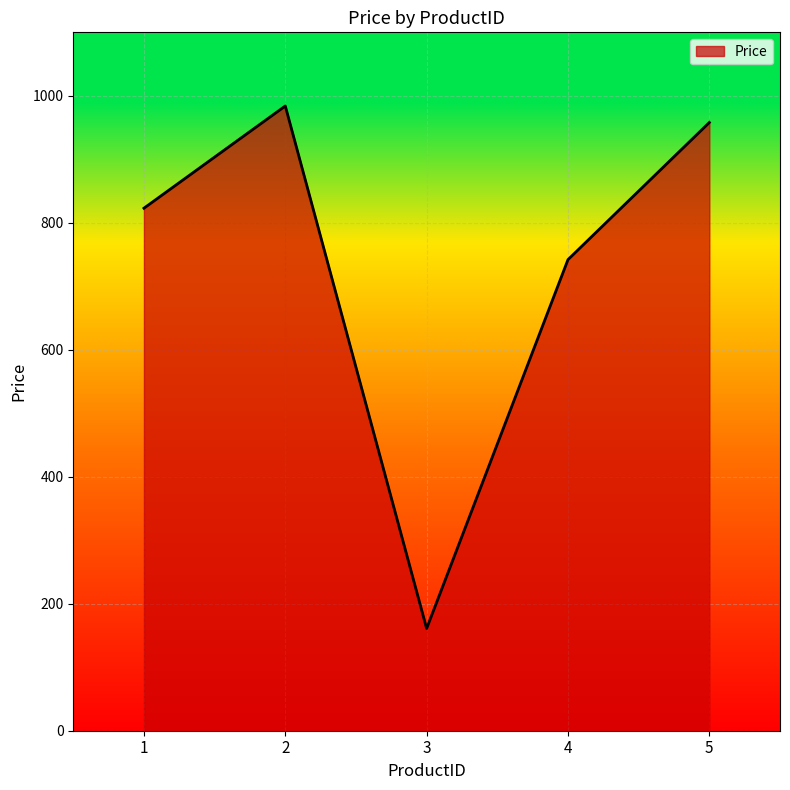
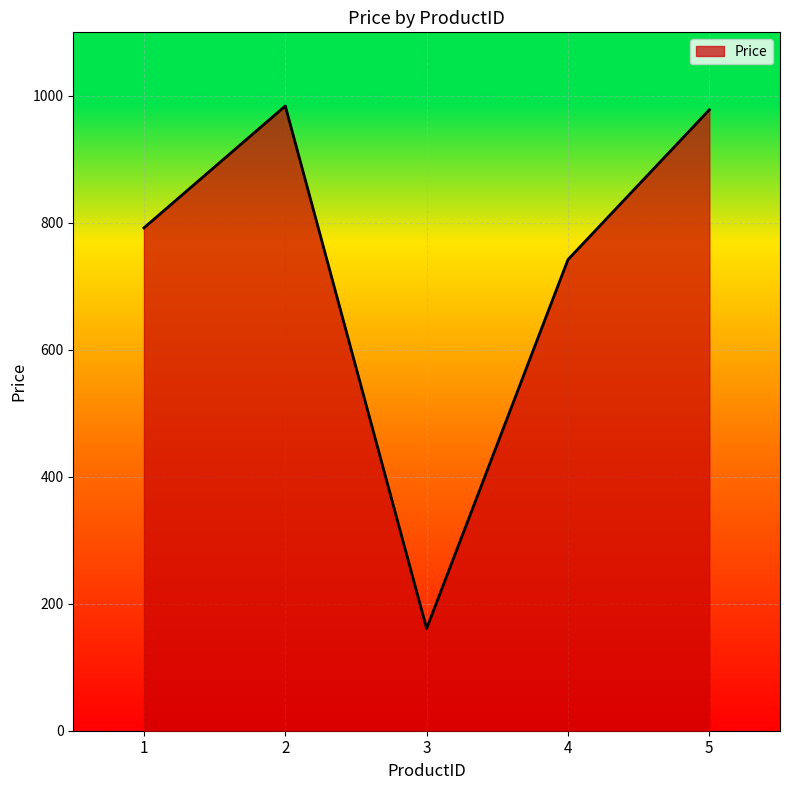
1: 820 -> 790
5: 960 -> 980
